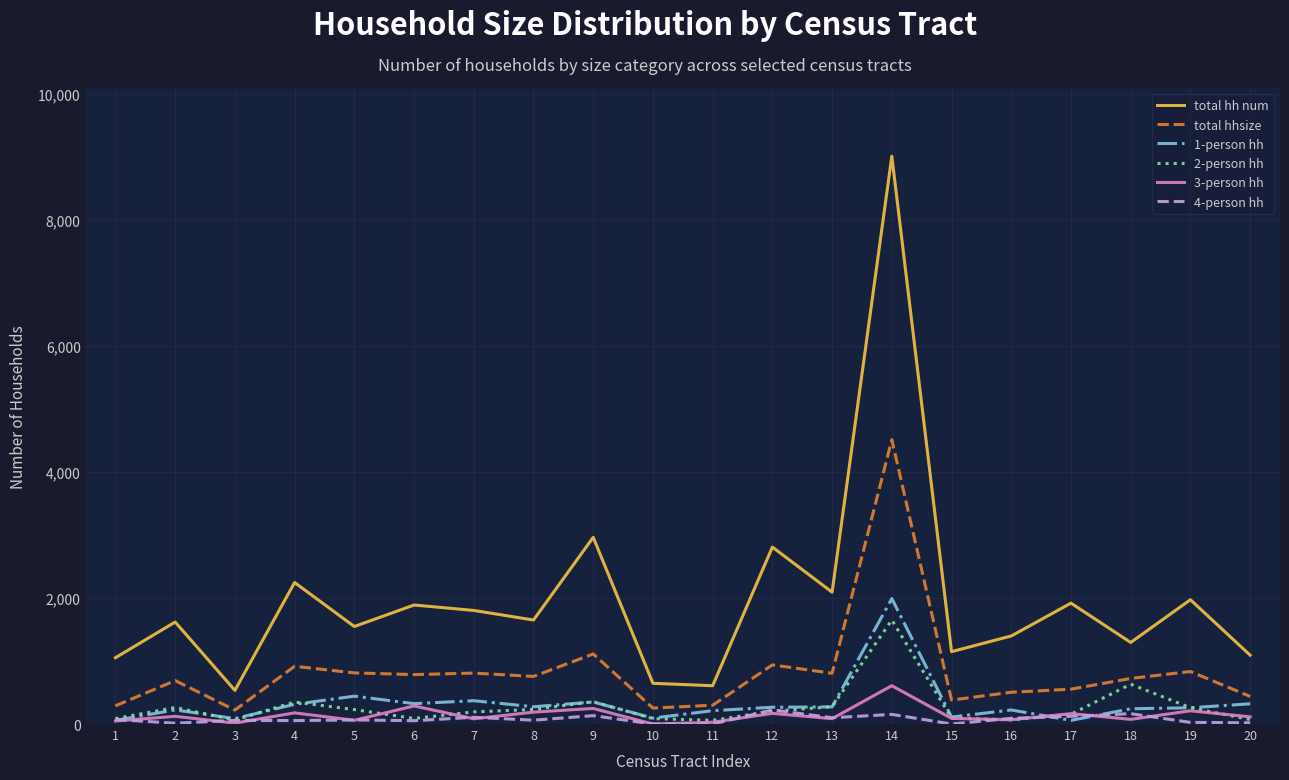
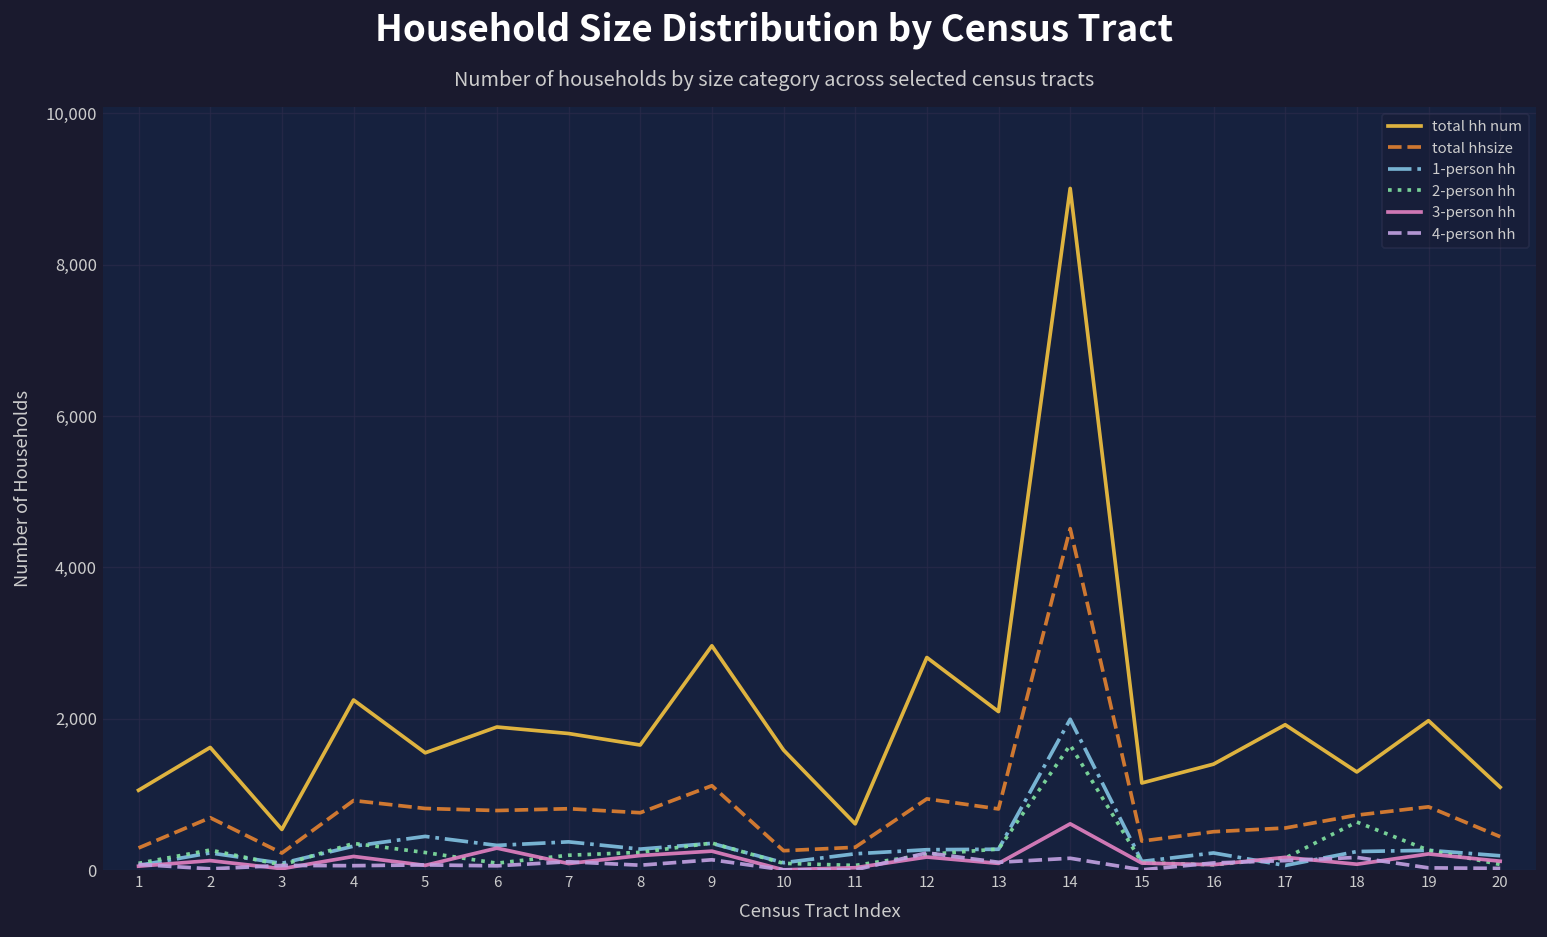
total hh num, 10: 600 -> 1,600
1-person hh, 20: 300 -> 200
